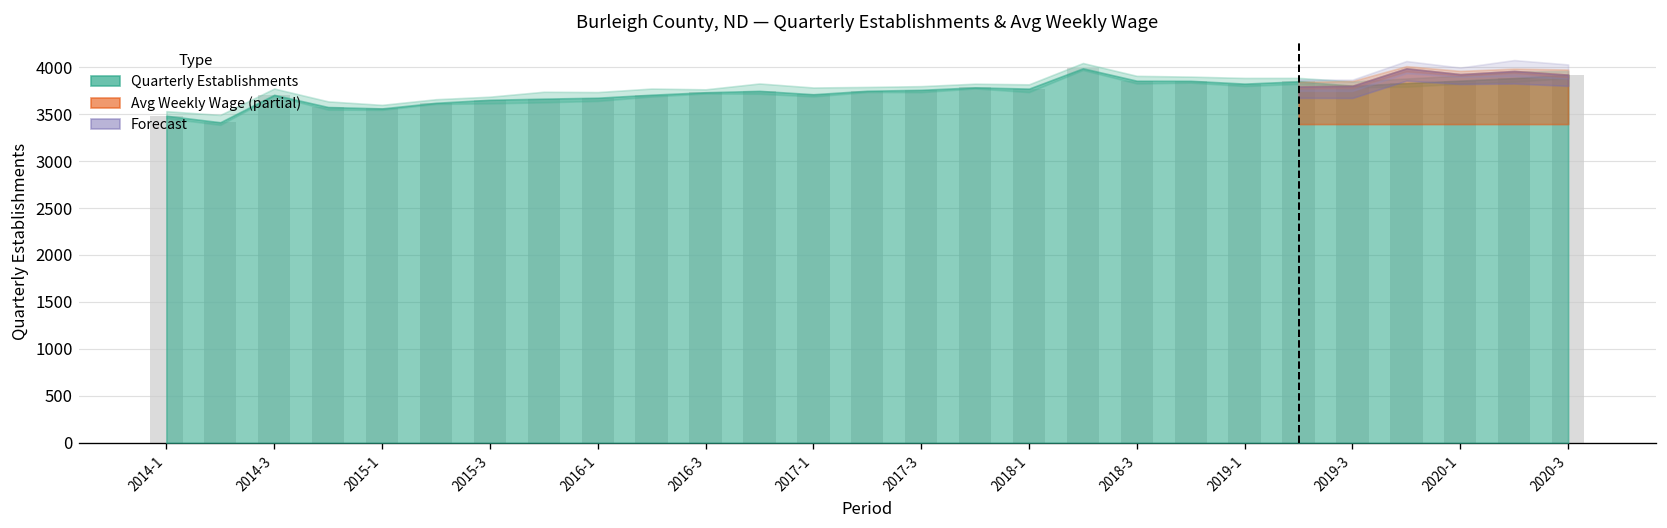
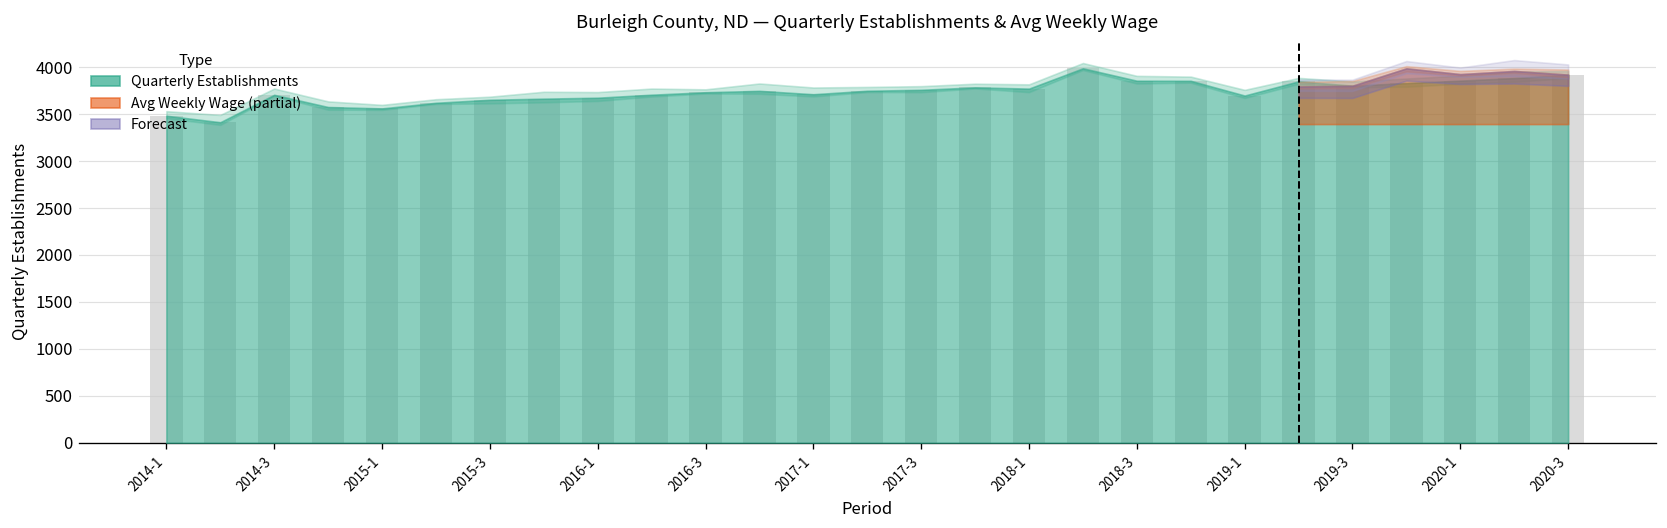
Quarterly Establishments, 2019-1: 3800 -> 3700
